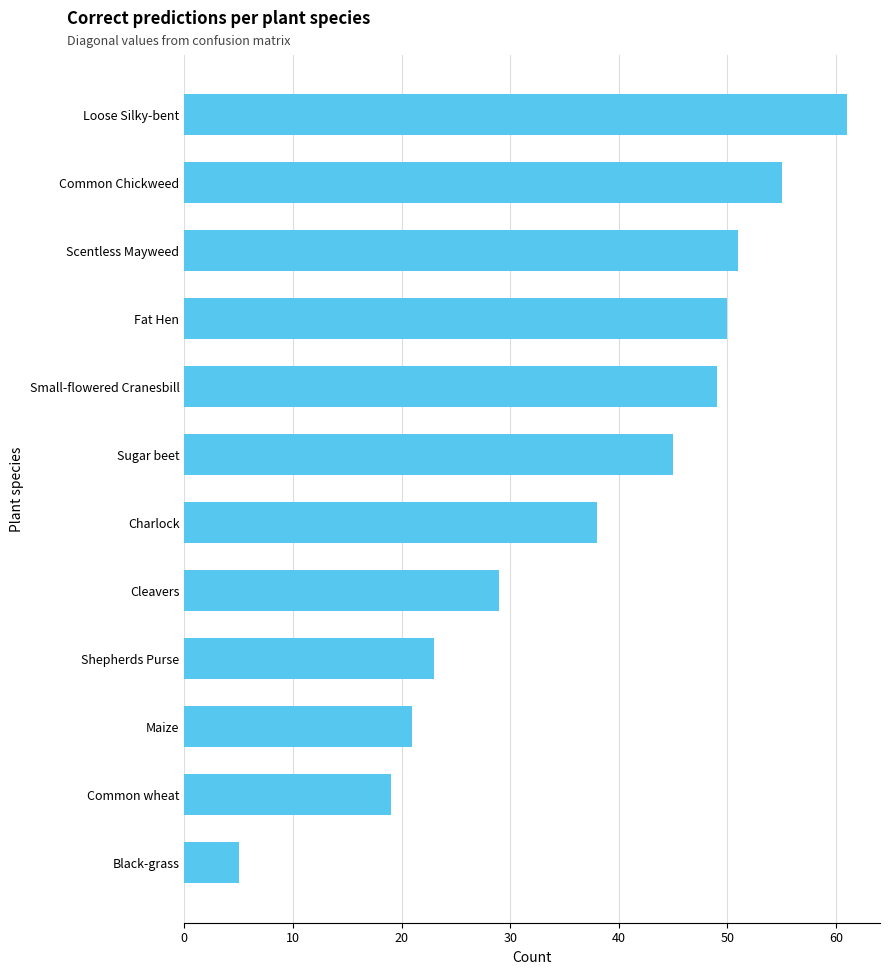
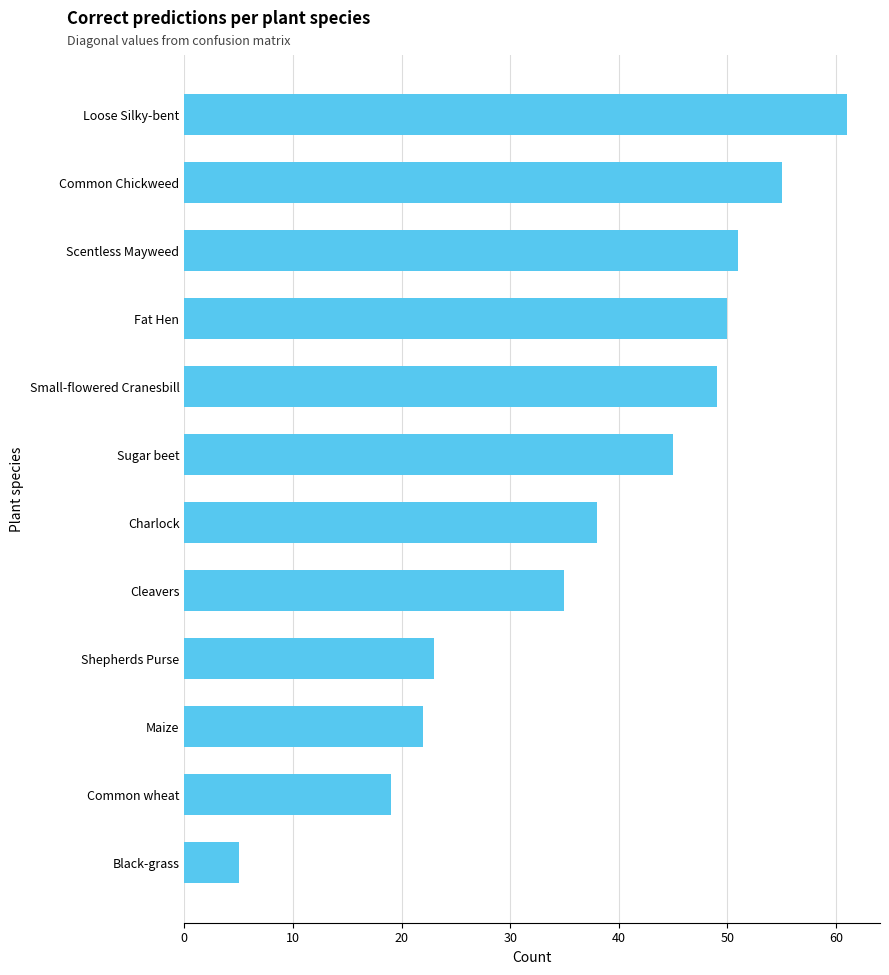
Cleavers: 29 -> 35
Maize: 21 -> 22
